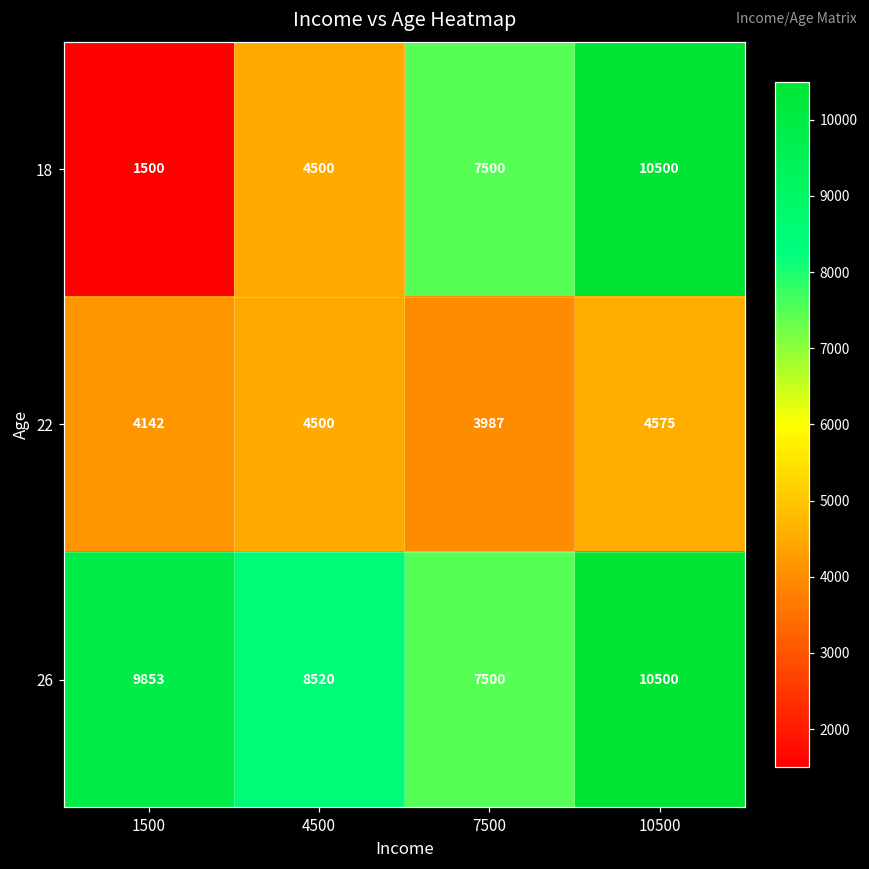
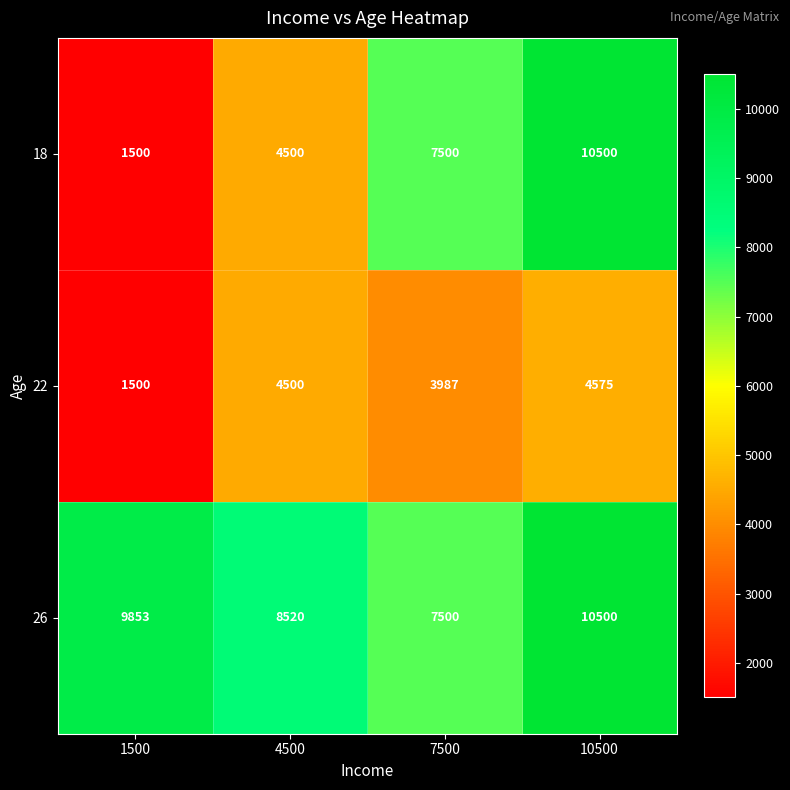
22, 1500: 4142 -> 1500
